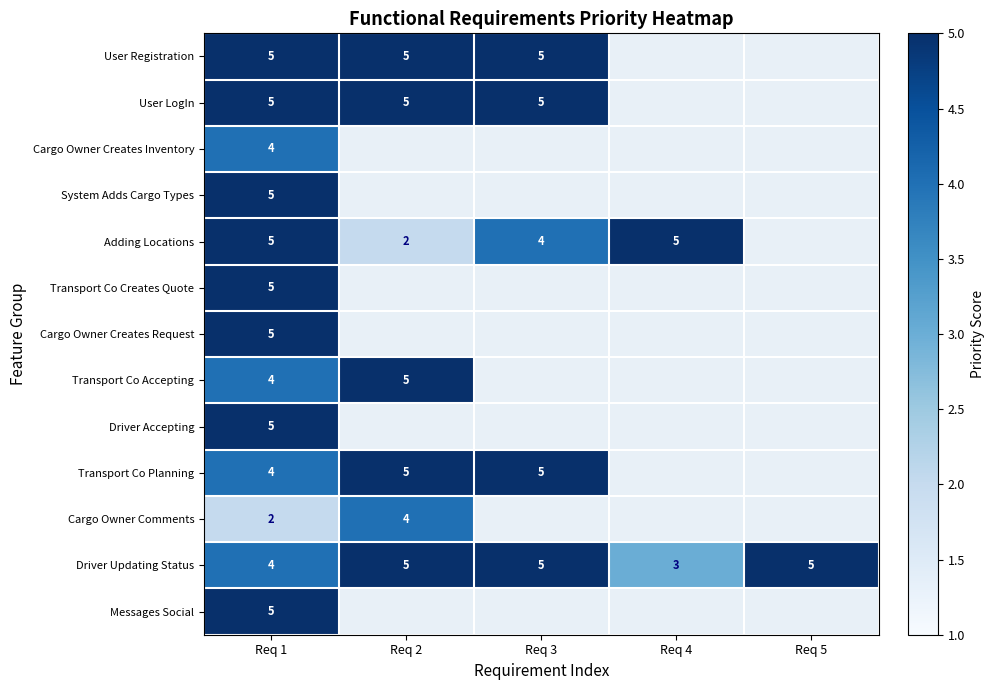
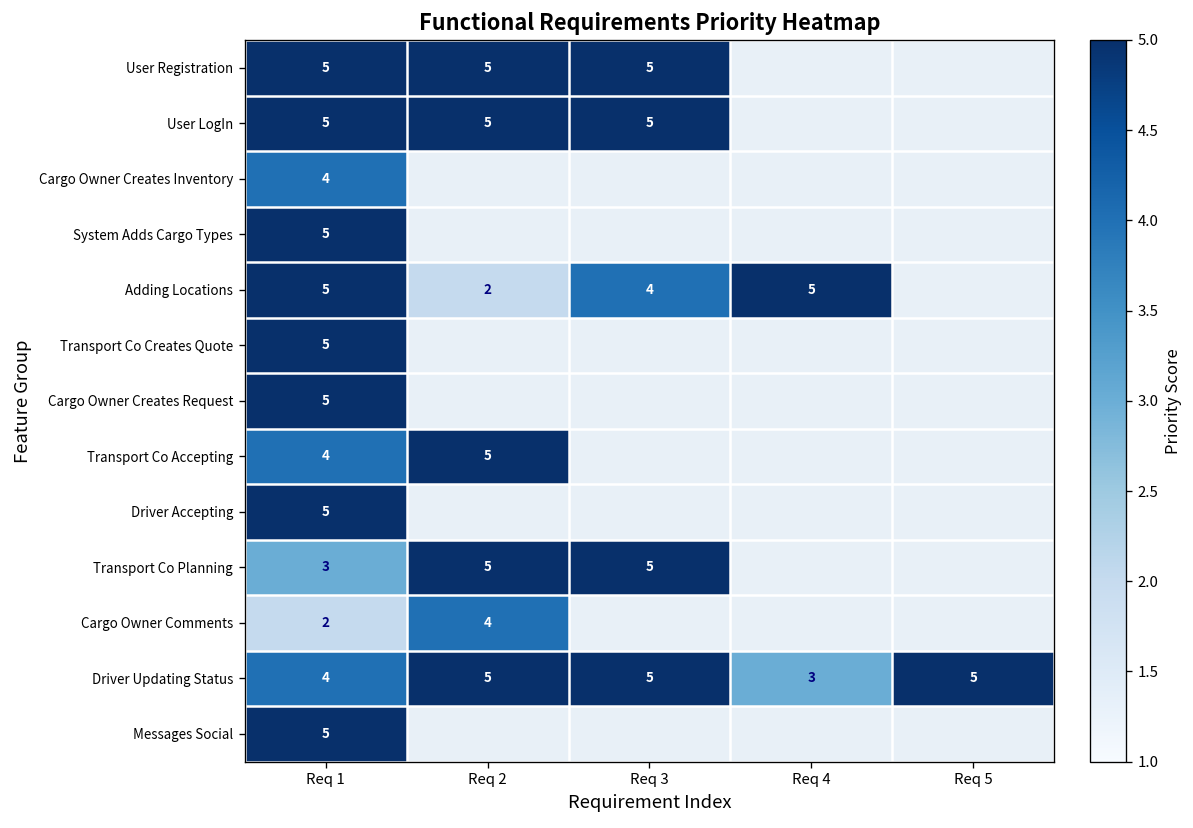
Transport Co Planning, Req 1: 4 -> 3
